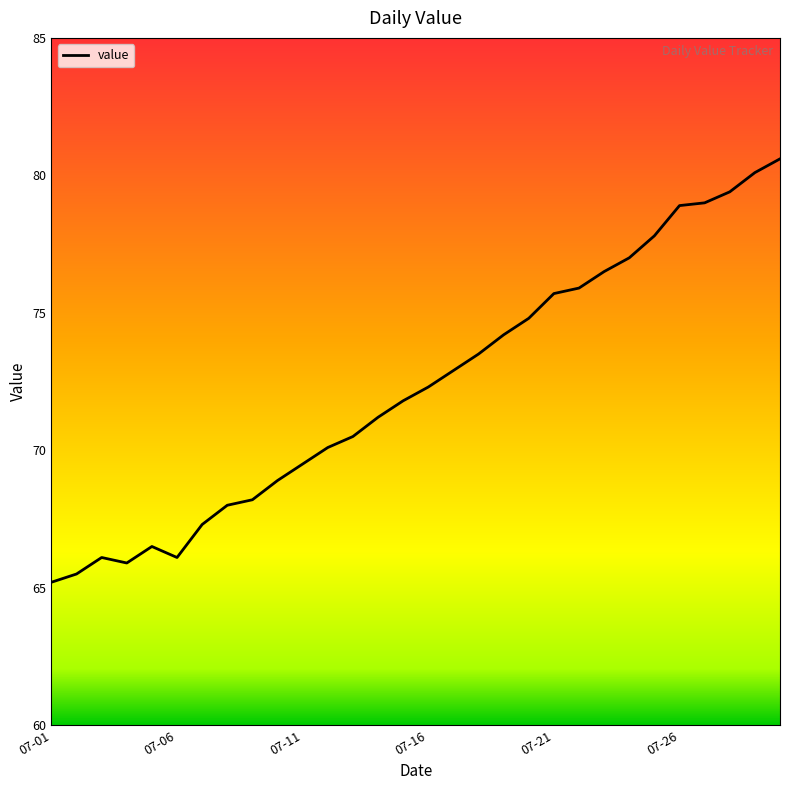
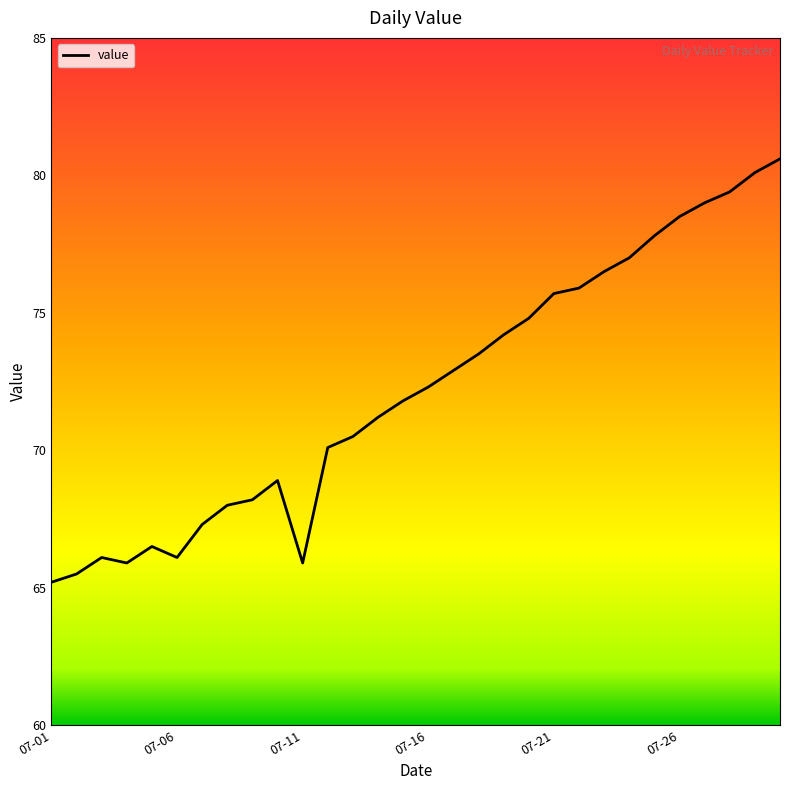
07-11: 69.5 -> 65.9
07-26: 78.9 -> 78.5
